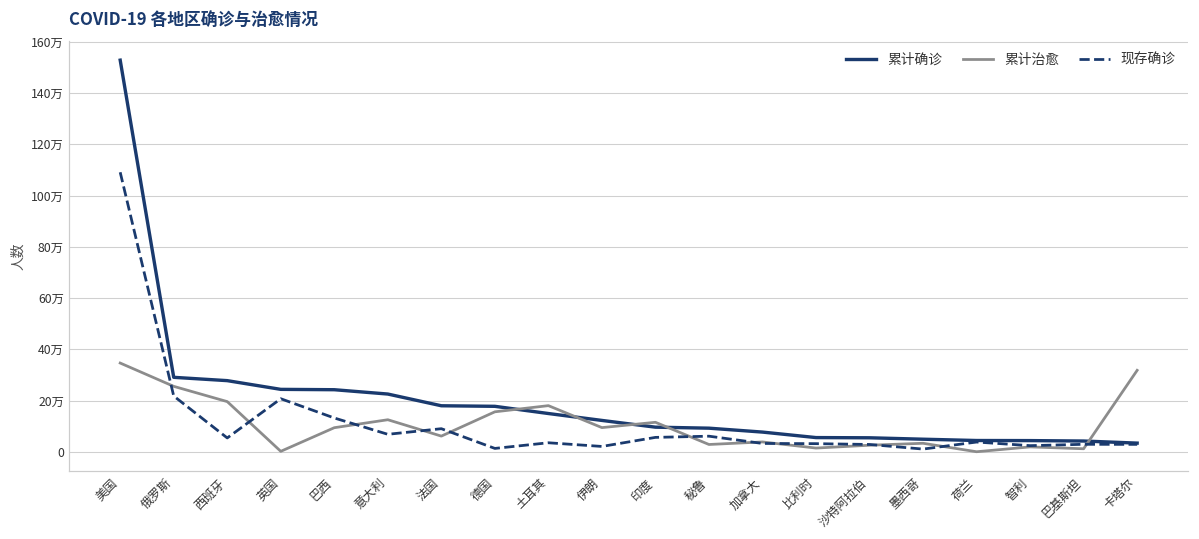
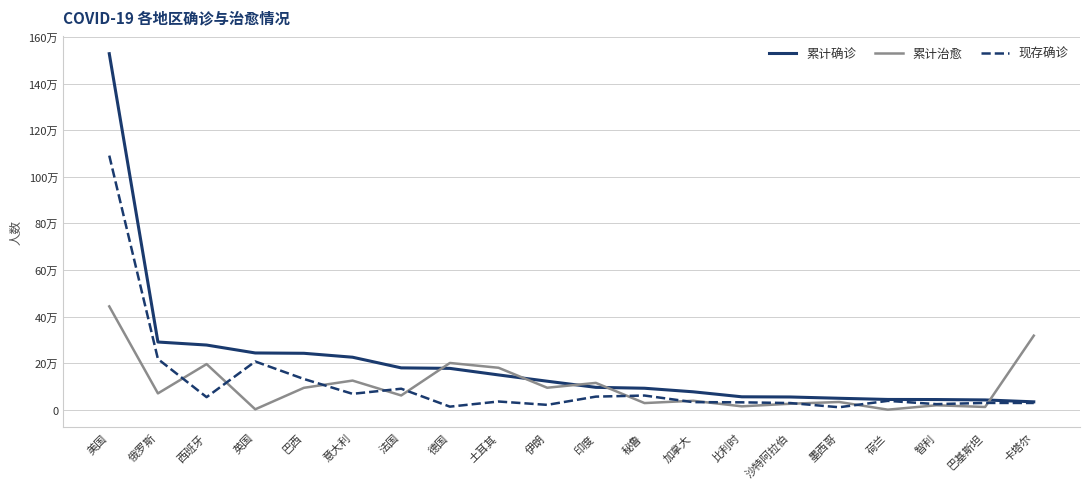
累计治愈, 美国: 35万 -> 44万
累计治愈, 俄罗斯: 26万 -> 7万
累计治愈, 德国: 16万 -> 20万
